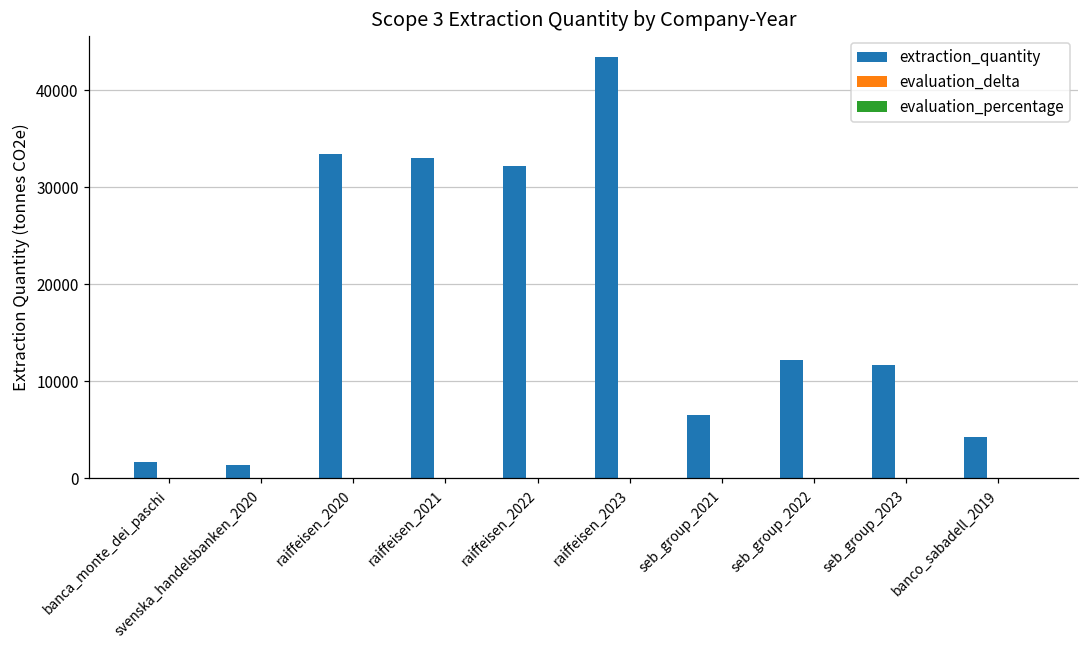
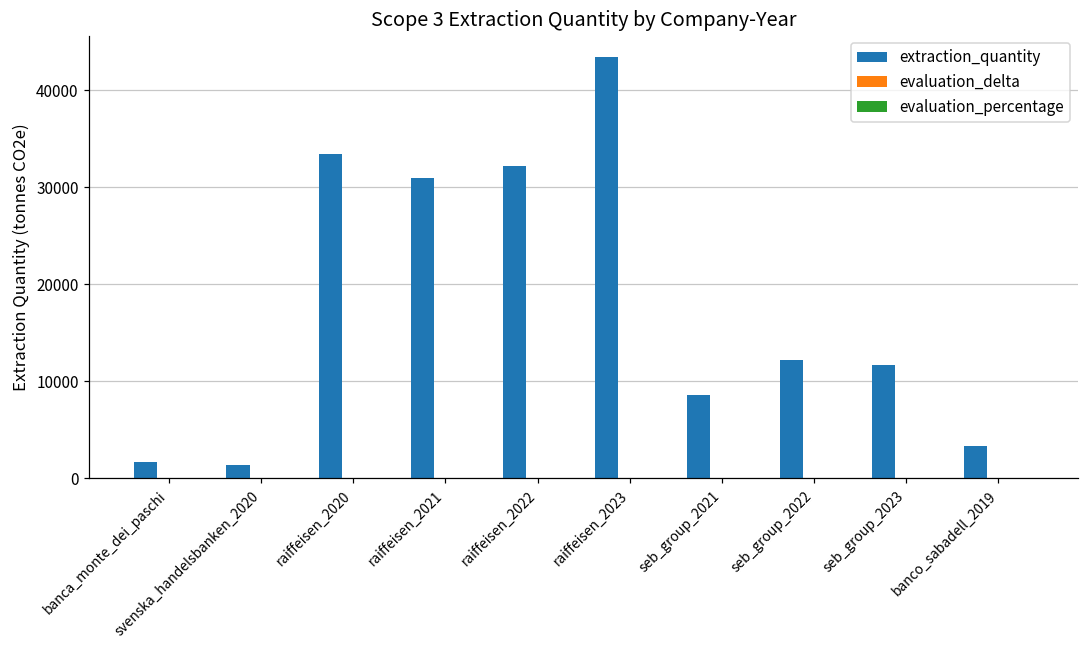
extraction_quantity, raiffeisen_2021: 33000 -> 31000
extraction_quantity, seb_group_2021: 7000 -> 9000
extraction_quantity, banco_sabadell_2019: 4000 -> 3000
